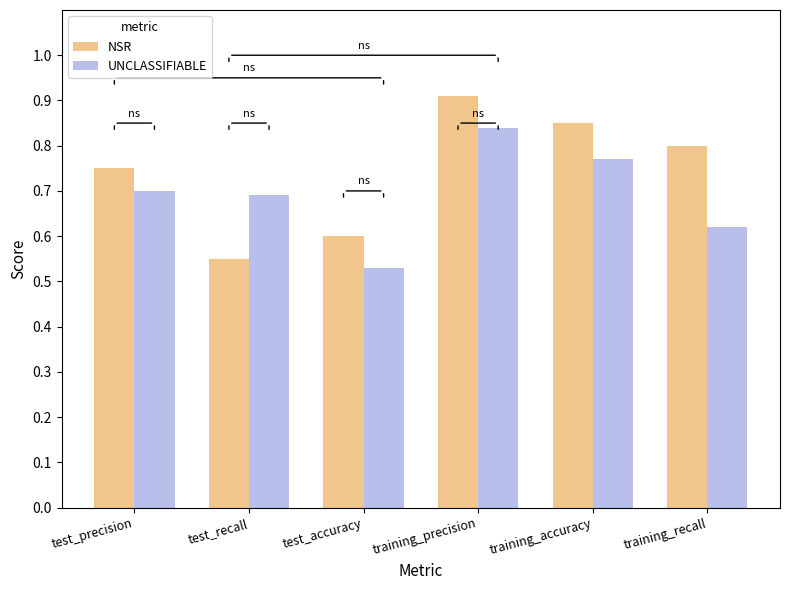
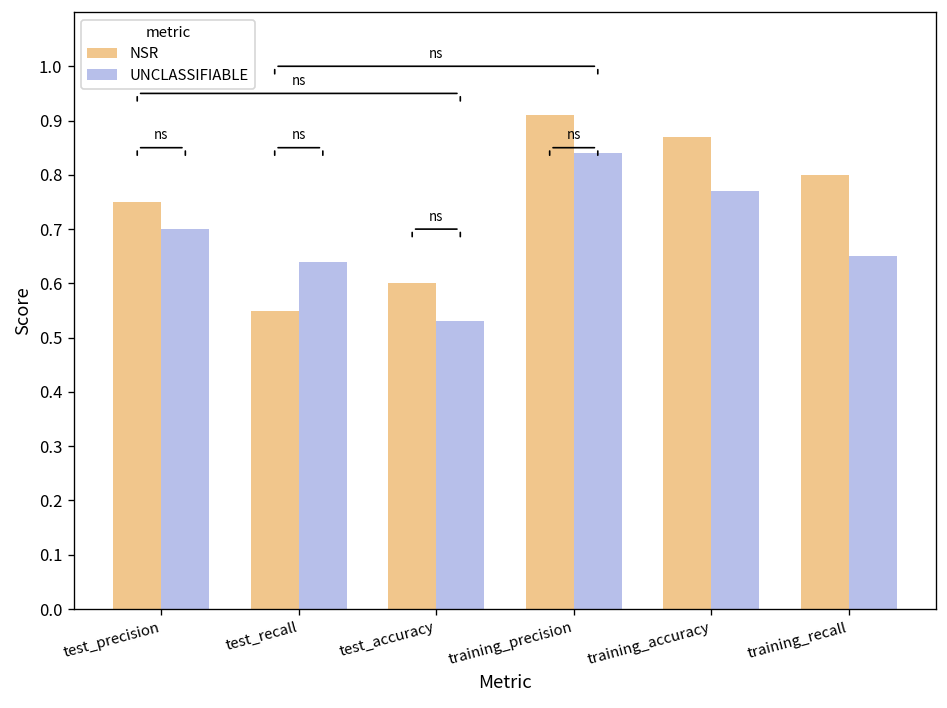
UNCLASSIFIABLE, test_recall: 0.69 -> 0.64
NSR, training_accuracy: 0.85 -> 0.87
UNCLASSIFIABLE, training_recall: 0.62 -> 0.65
